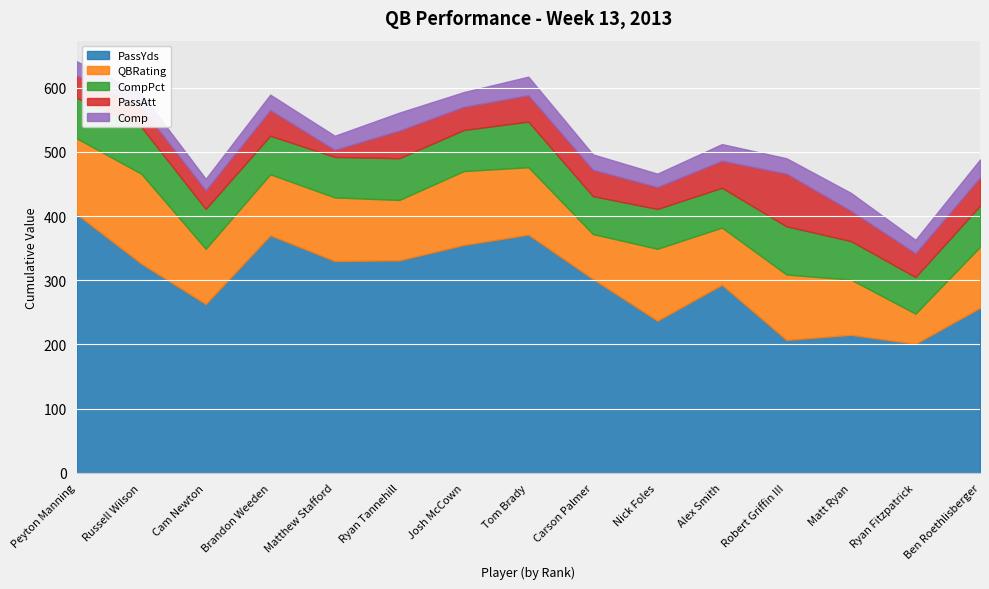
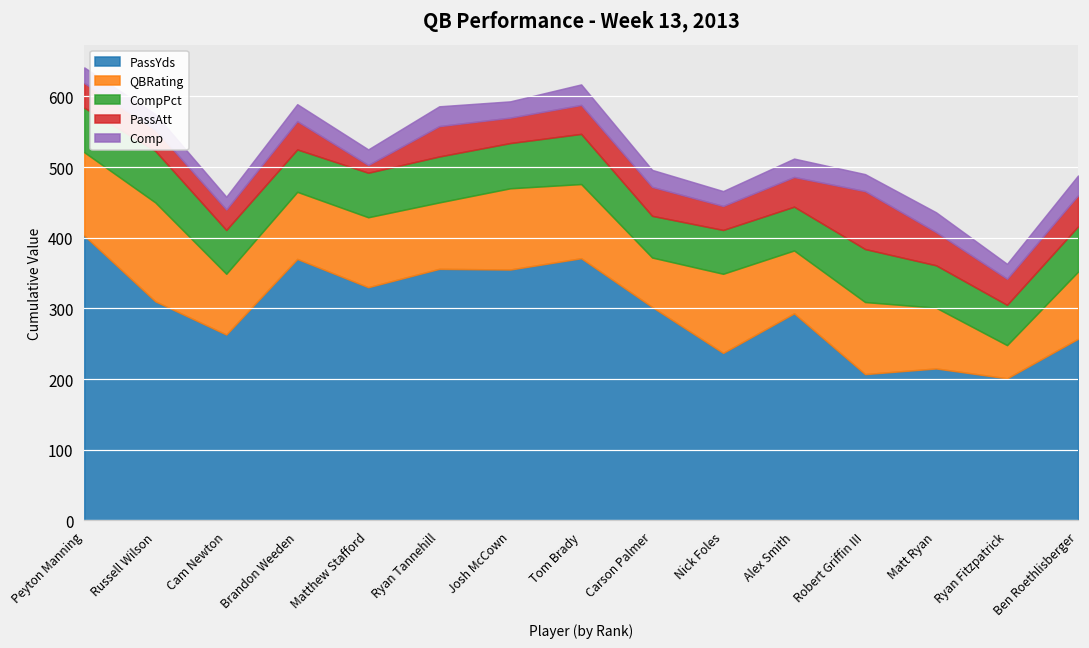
PassYds, Russell Wilson: 330 -> 310
PassYds, Ryan Tannehill: 330 -> 360
